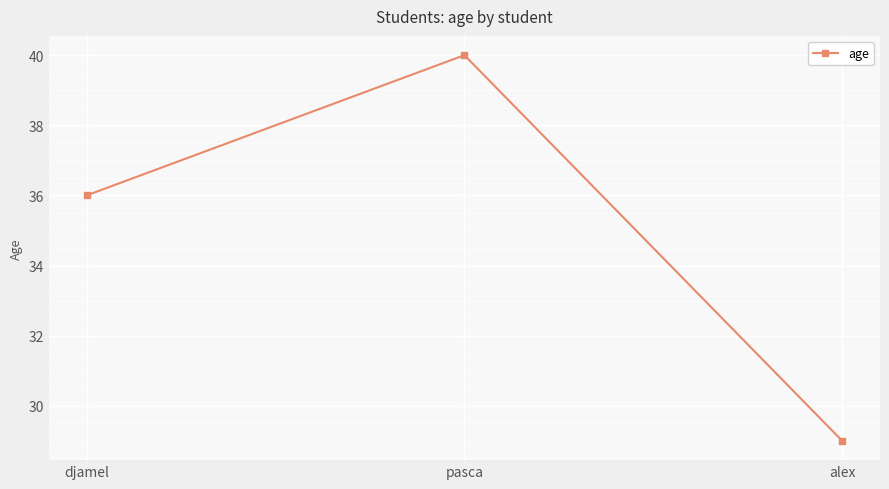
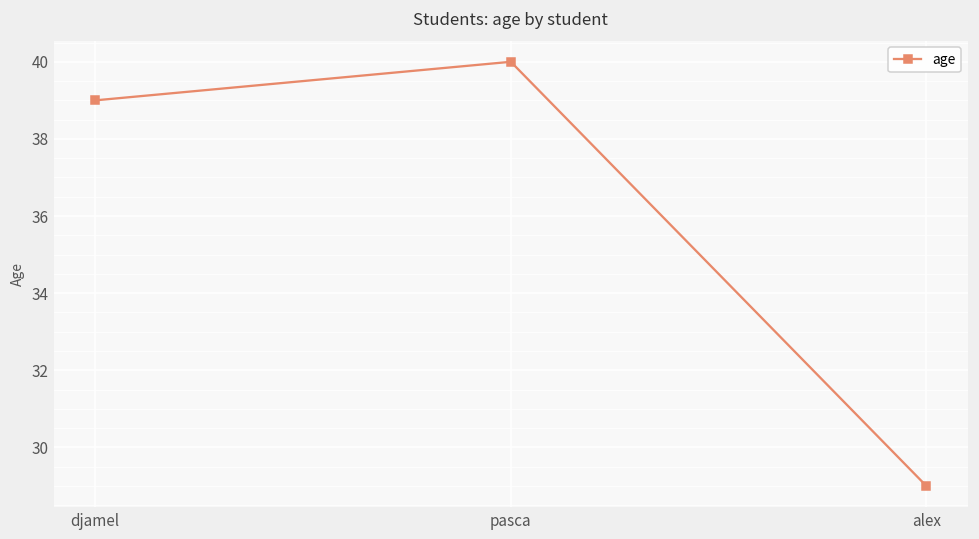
djamel: 36 -> 39
